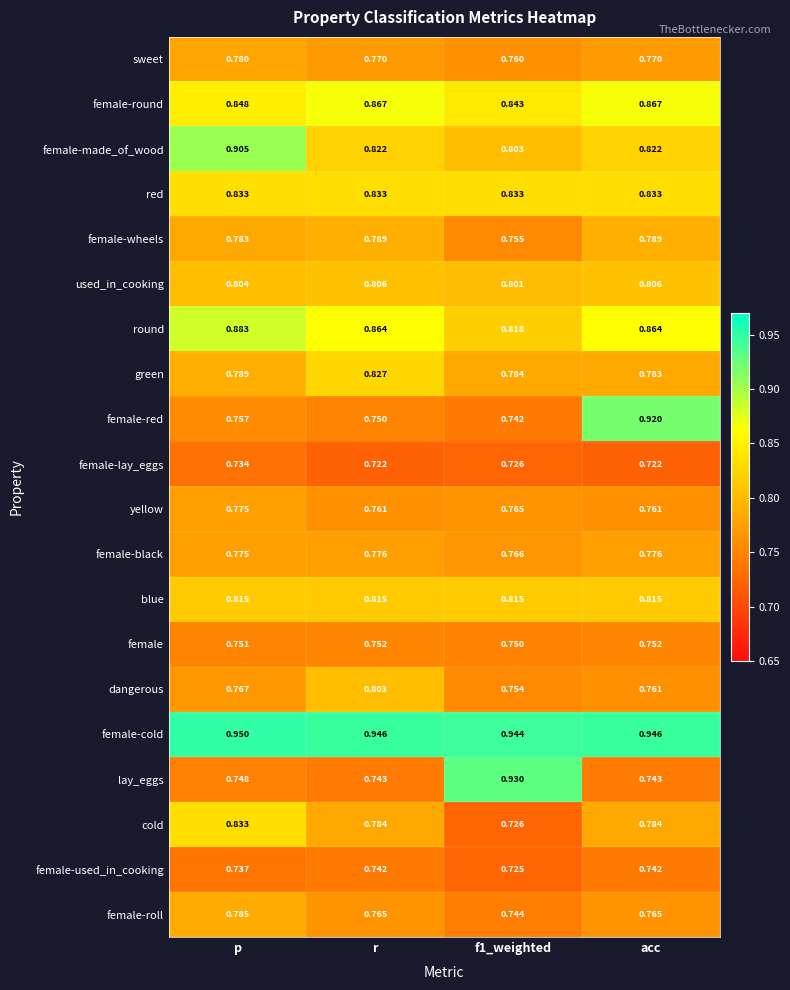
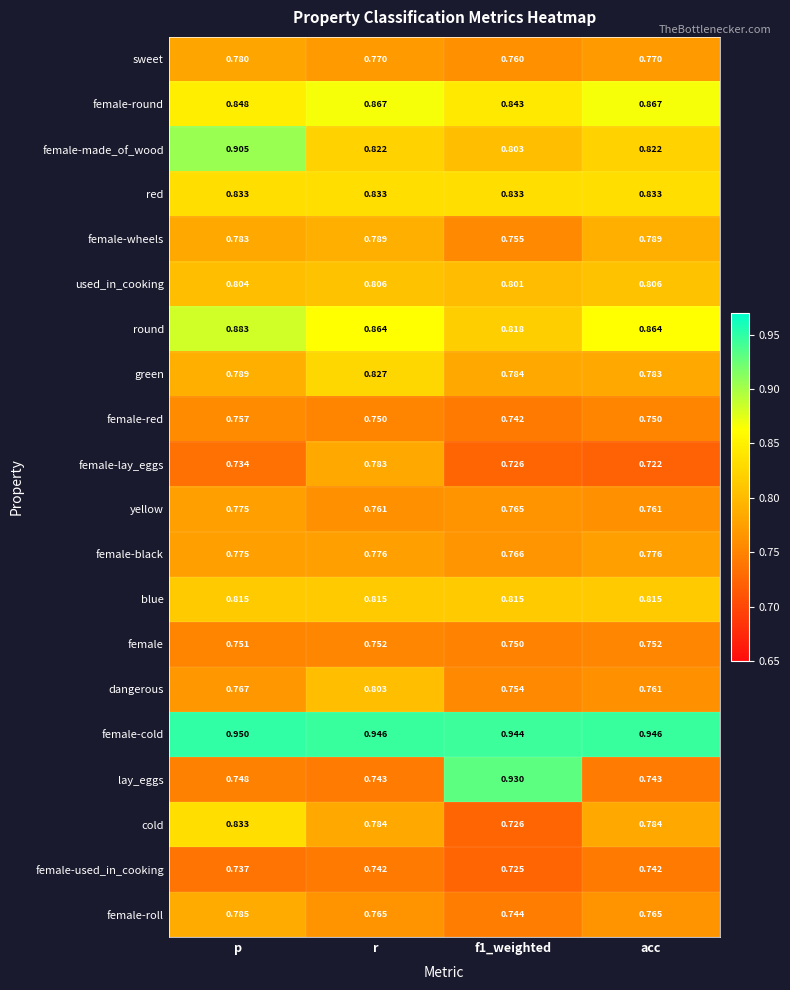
female-red, acc: 0.920 -> 0.750
female-lay_eggs, r: 0.722 -> 0.783
